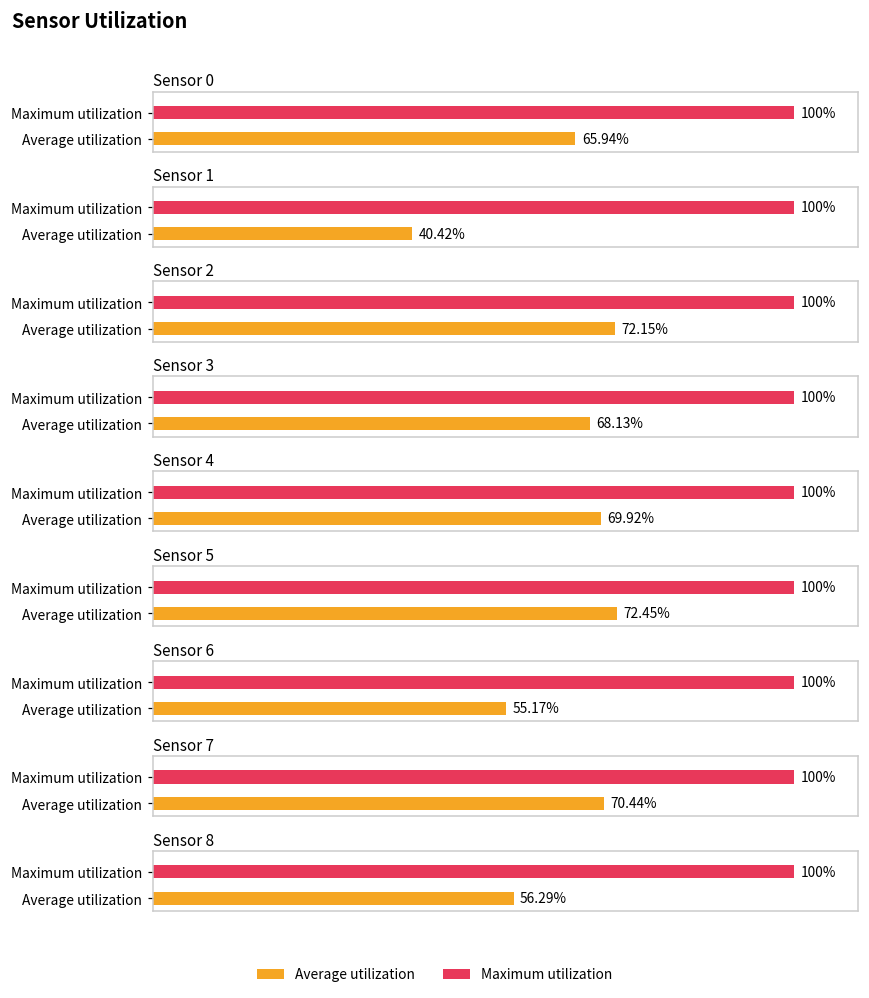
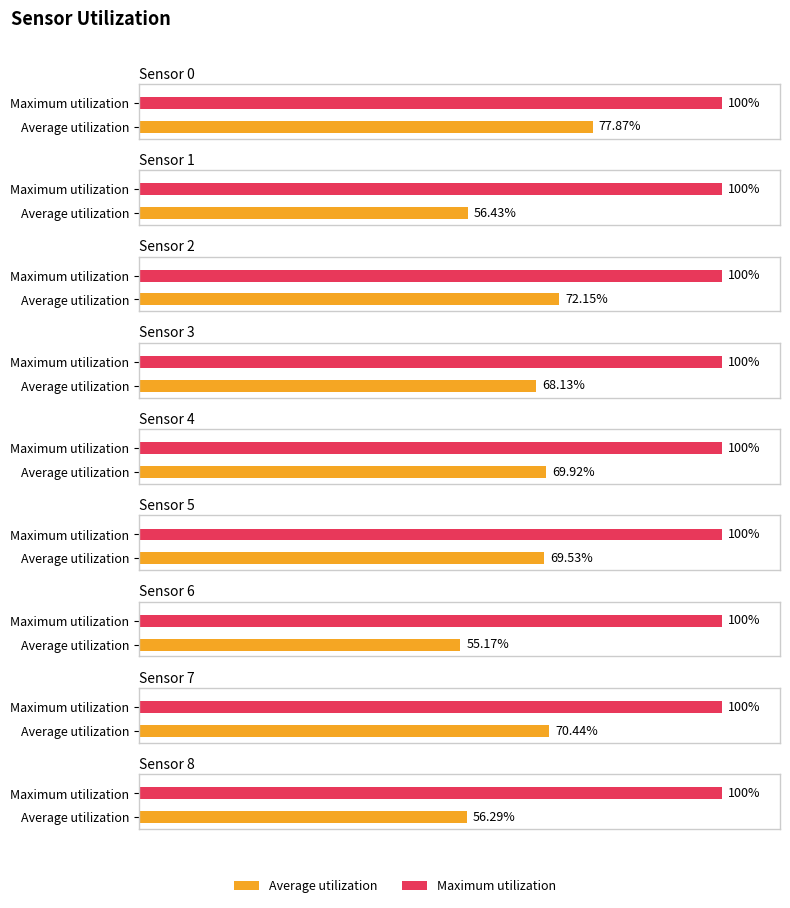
Sensor 0, Average utilization: 65.94% -> 77.87%
Sensor 1, Average utilization: 40.42% -> 56.43%
Sensor 5, Average utilization: 72.45% -> 69.53%
